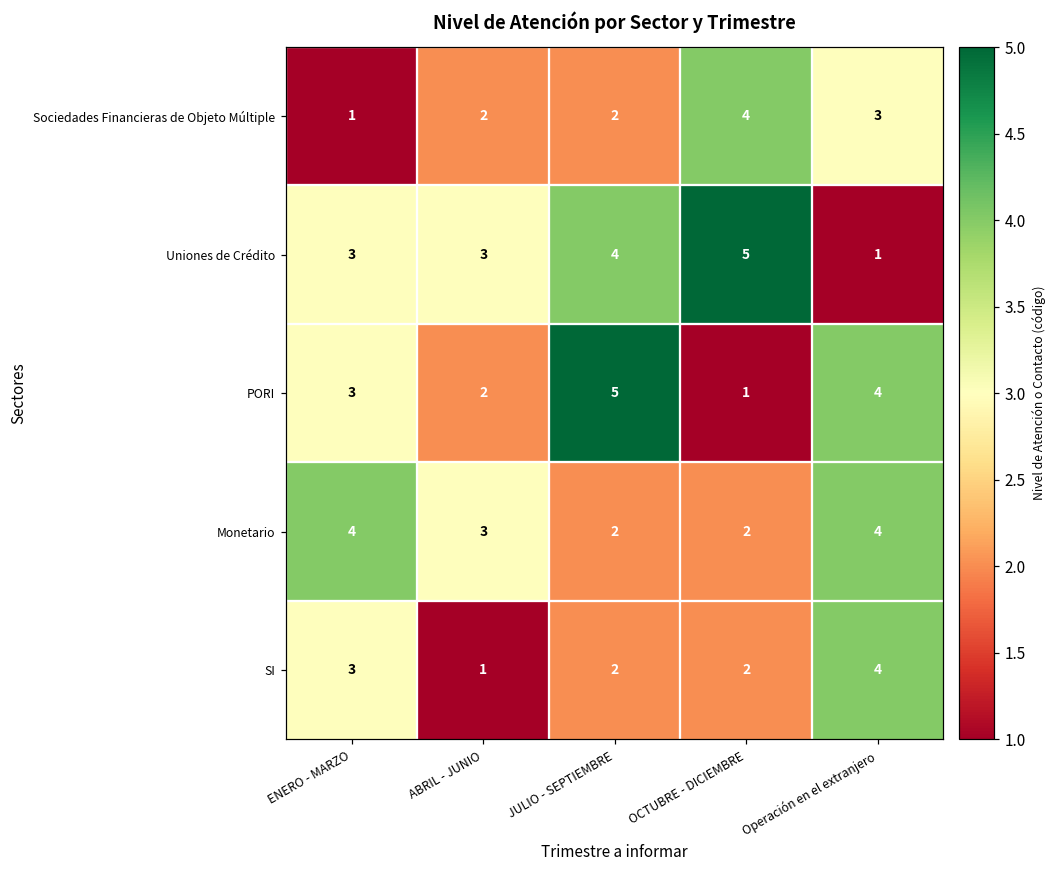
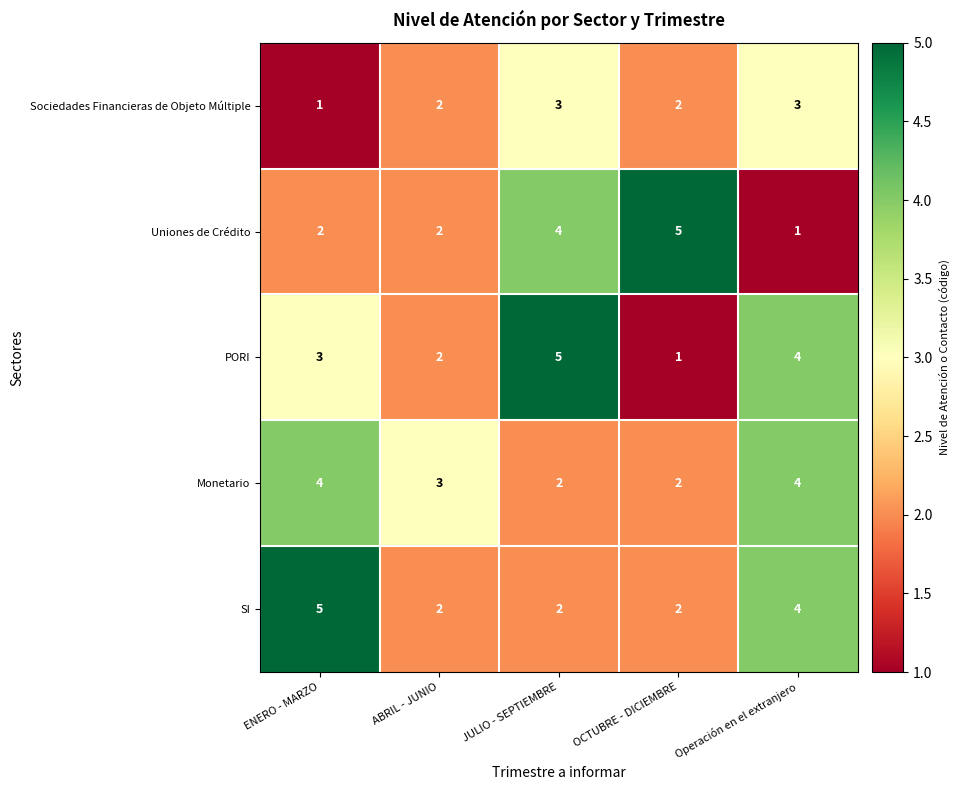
Sociedades Financieras de Objeto Múltiple, JULIO - SEPTIEMBRE: 2 -> 3
Sociedades Financieras de Objeto Múltiple, OCTUBRE - DICIEMBRE: 4 -> 2
Uniones de Crédito, ENERO - MARZO: 3 -> 2
Uniones de Crédito, ABRIL - JUNIO: 3 -> 2
SI, ENERO - MARZO: 3 -> 5
SI, ABRIL - JUNIO: 1 -> 2
